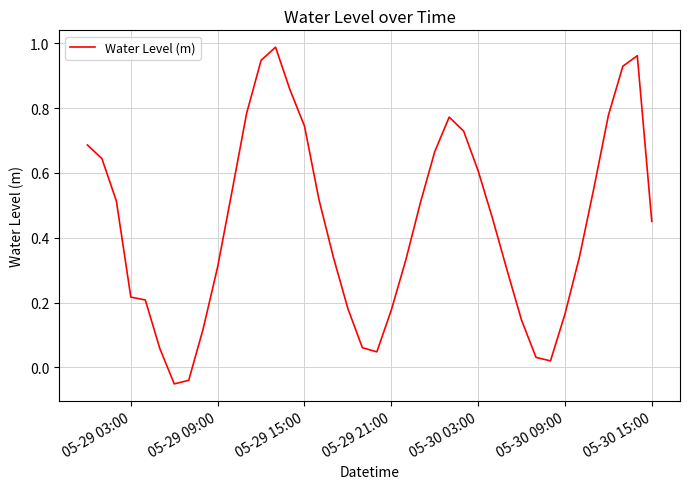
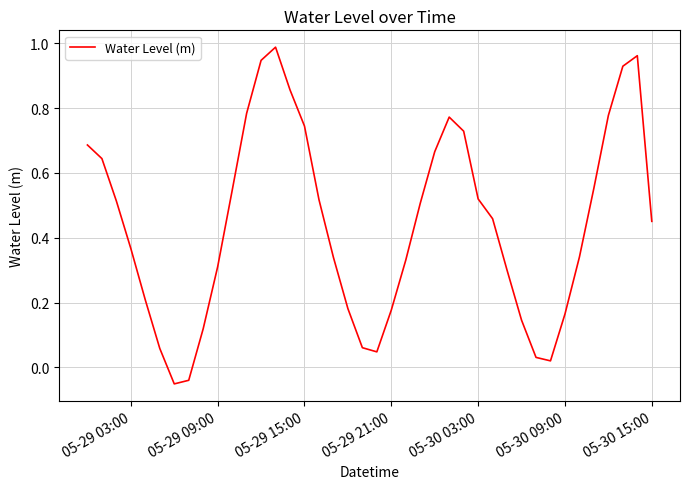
05-29 03:00: 0.22 -> 0.37
05-30 03:00: 0.61 -> 0.52
